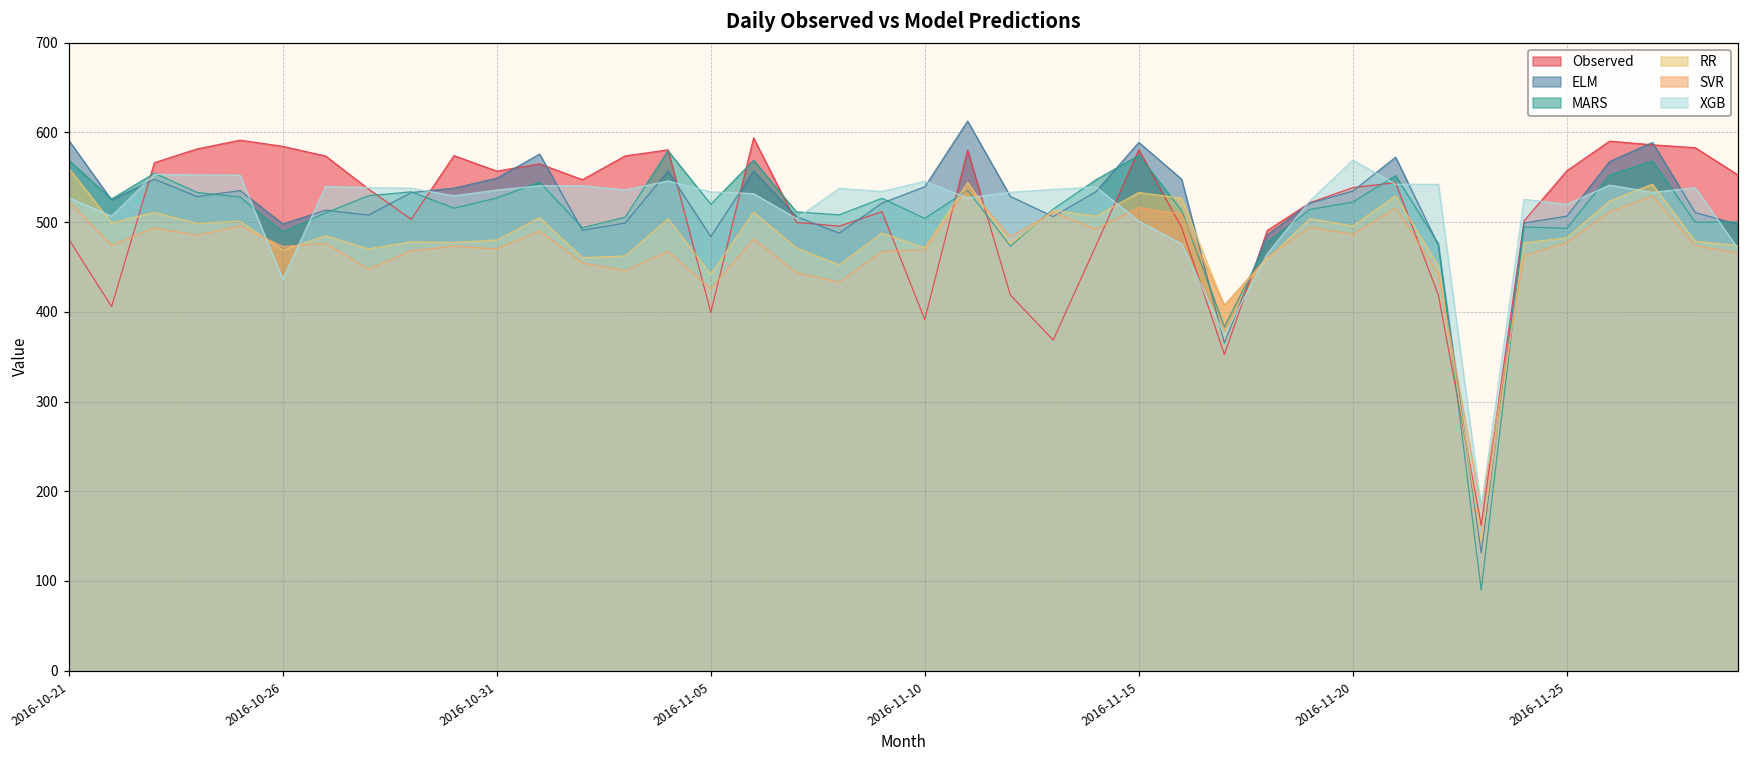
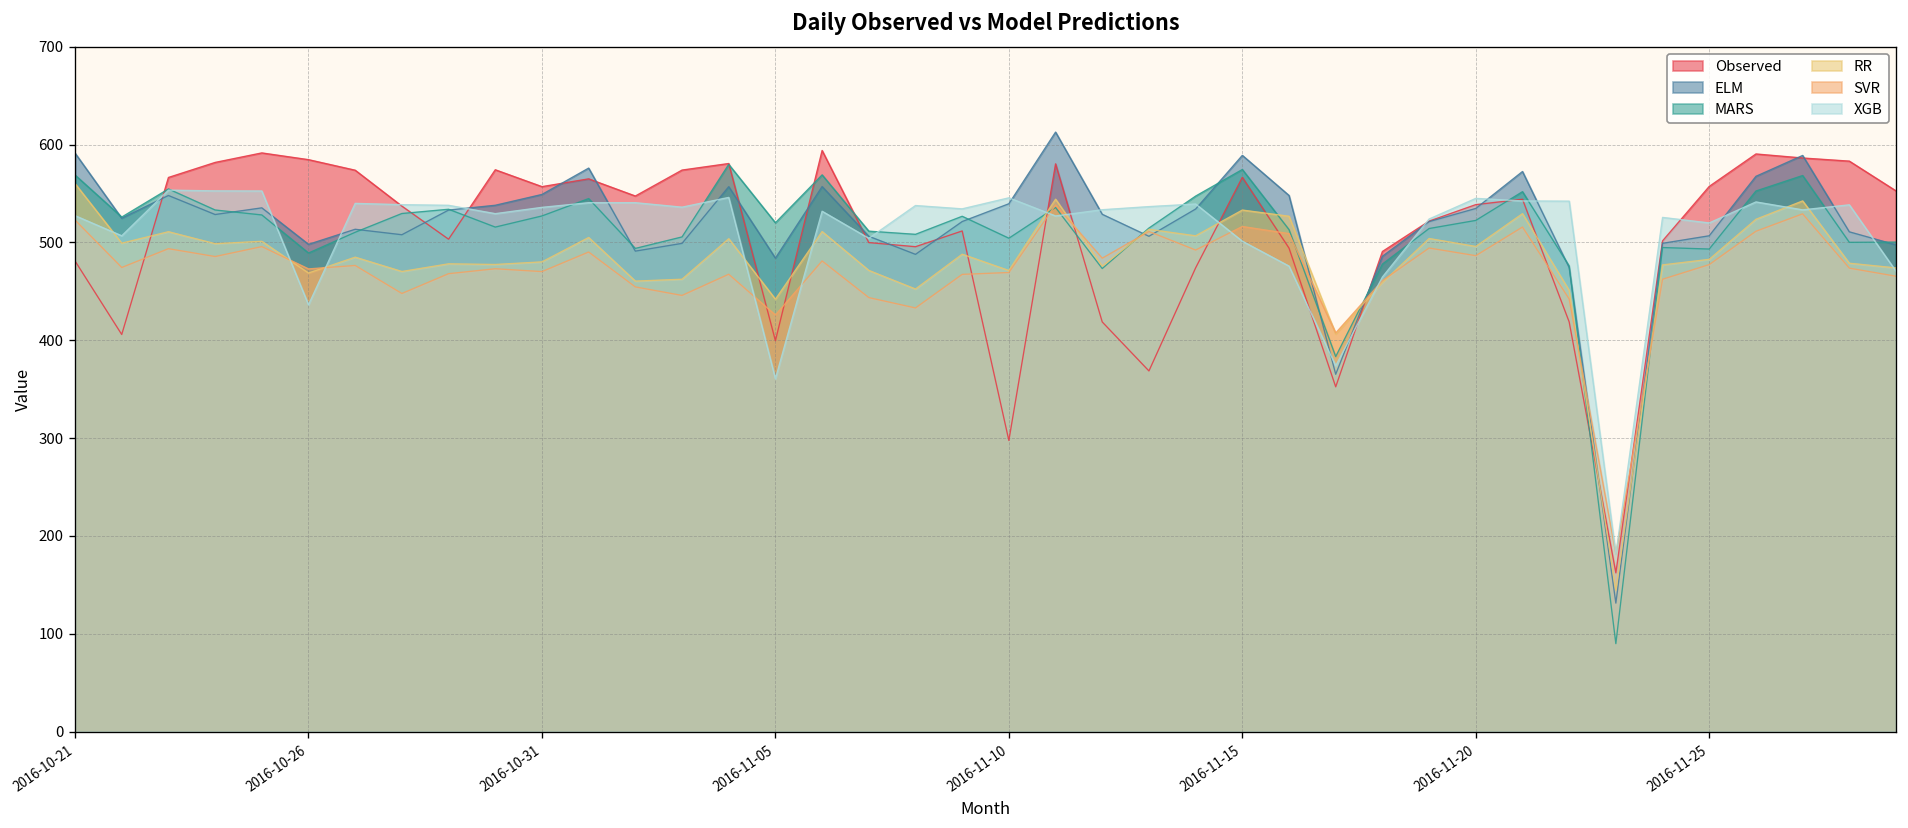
XGB, 2016-11-05: 530 -> 360
Observed, 2016-11-10: 390 -> 300
Observed, 2016-11-15: 580 -> 570
XGB, 2016-11-20: 570 -> 540
